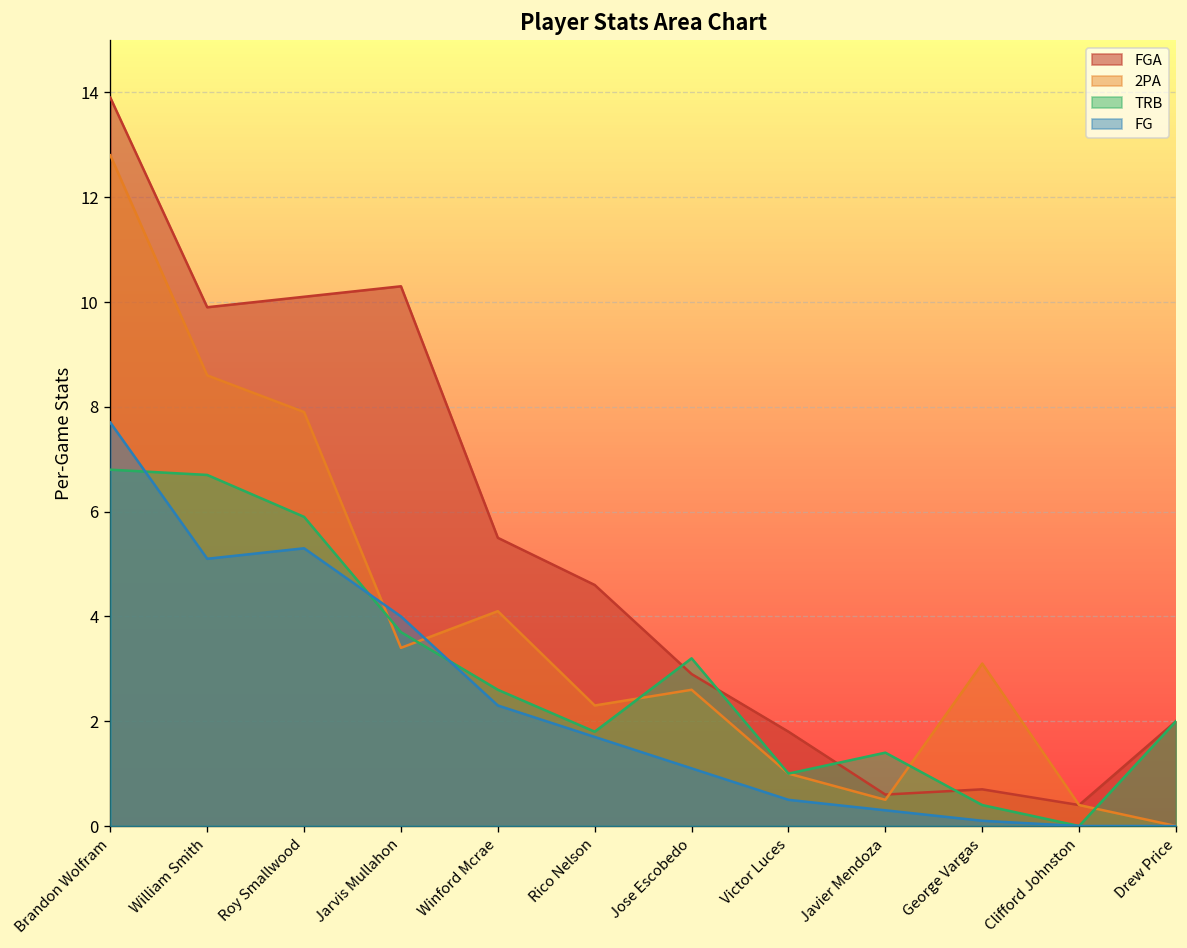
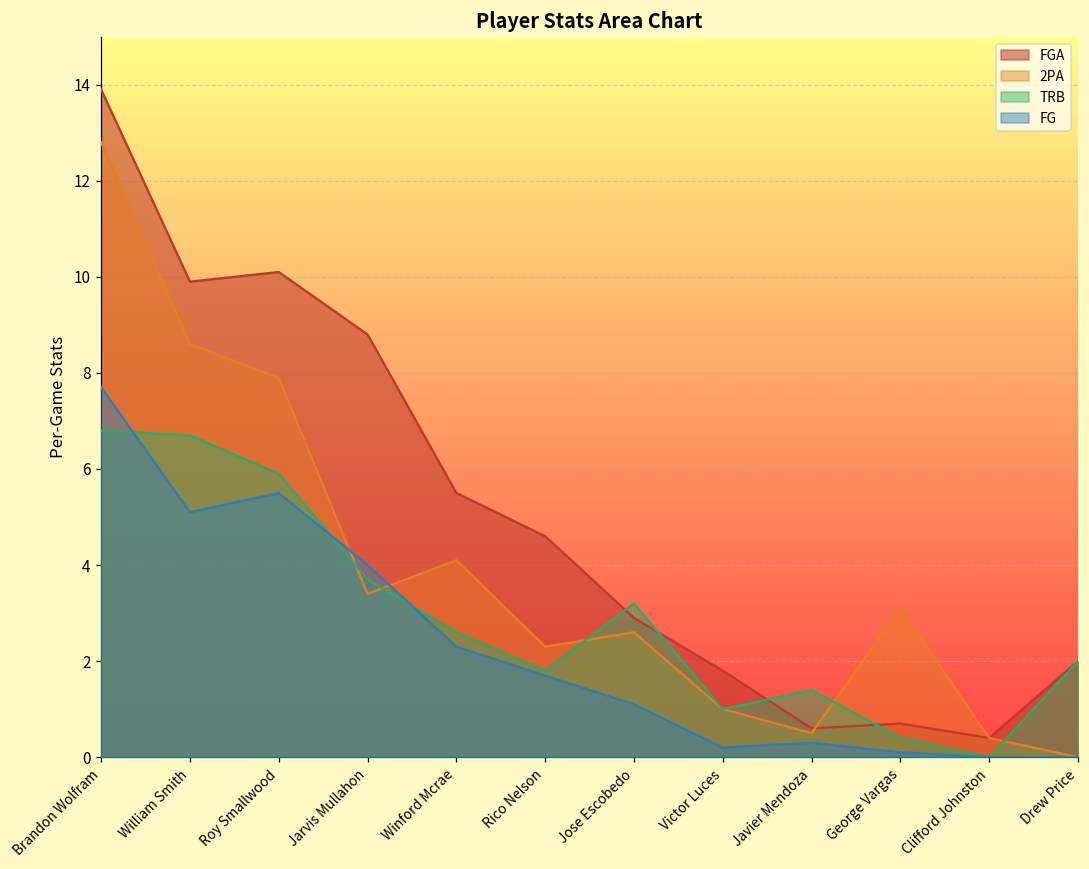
FG, Roy Smallwood: 5.3 -> 5.5
FGA, Jarvis Mullahon: 10.3 -> 8.8
FG, Victor Luces: 0.5 -> 0.2
